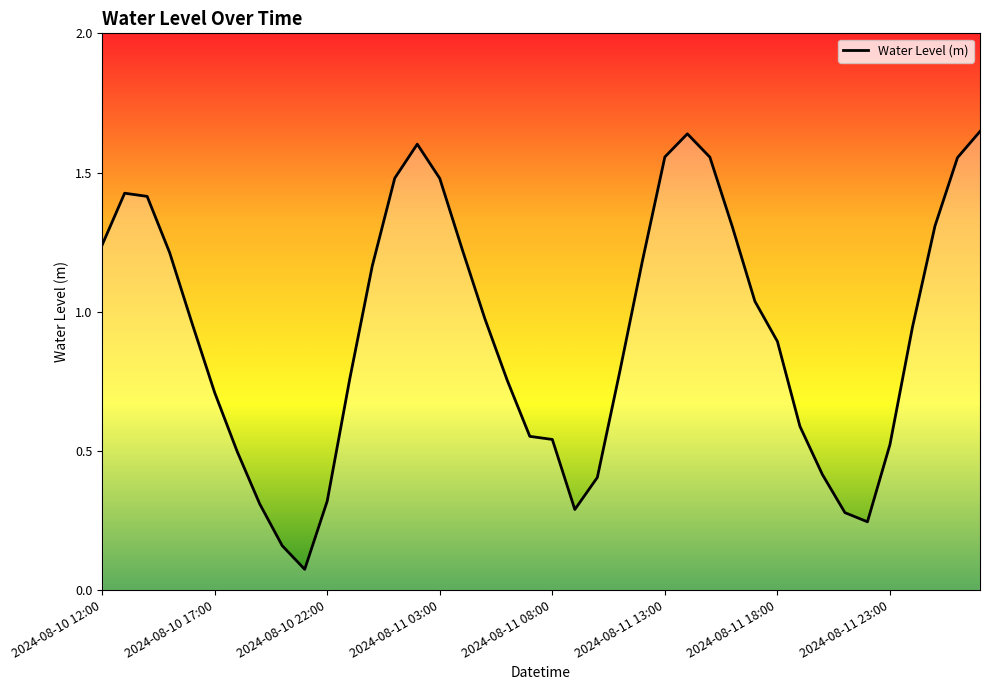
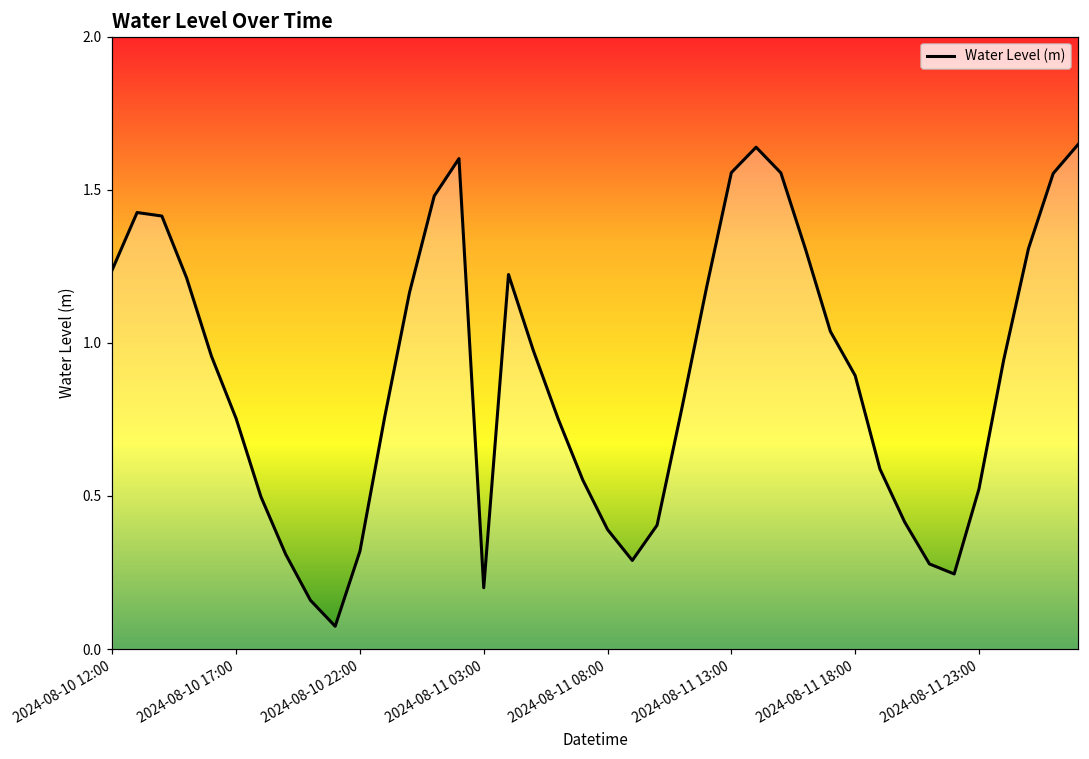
2024-08-10 17:00: 0.71 -> 0.75
2024-08-11 03:00: 1.48 -> 0.20
2024-08-11 08:00: 0.54 -> 0.39
